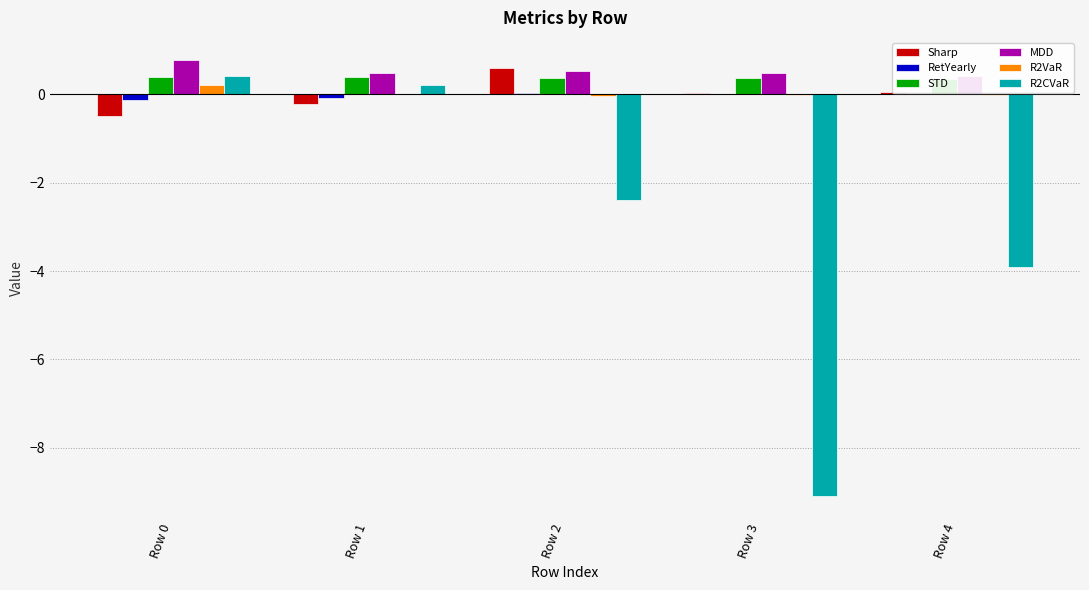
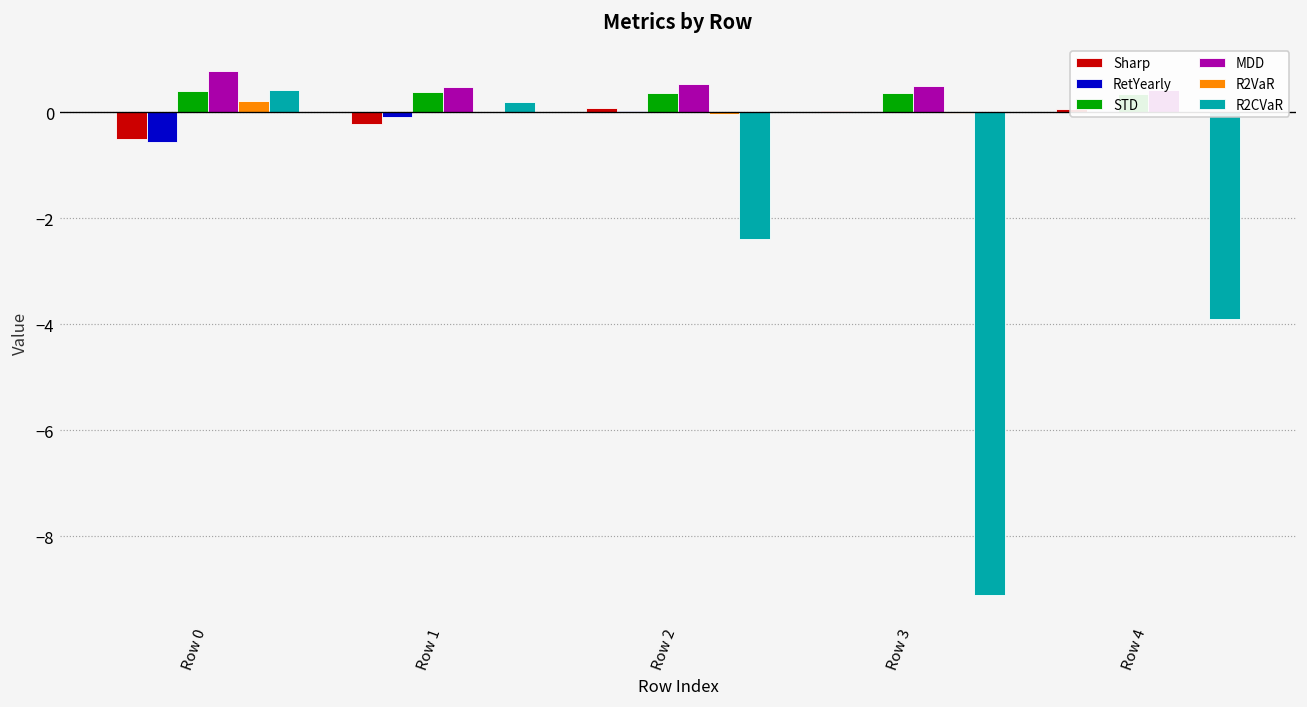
RetYearly, Row 0: -0.1 -> -0.6
Sharp, Row 2: 0.6 -> 0.1
